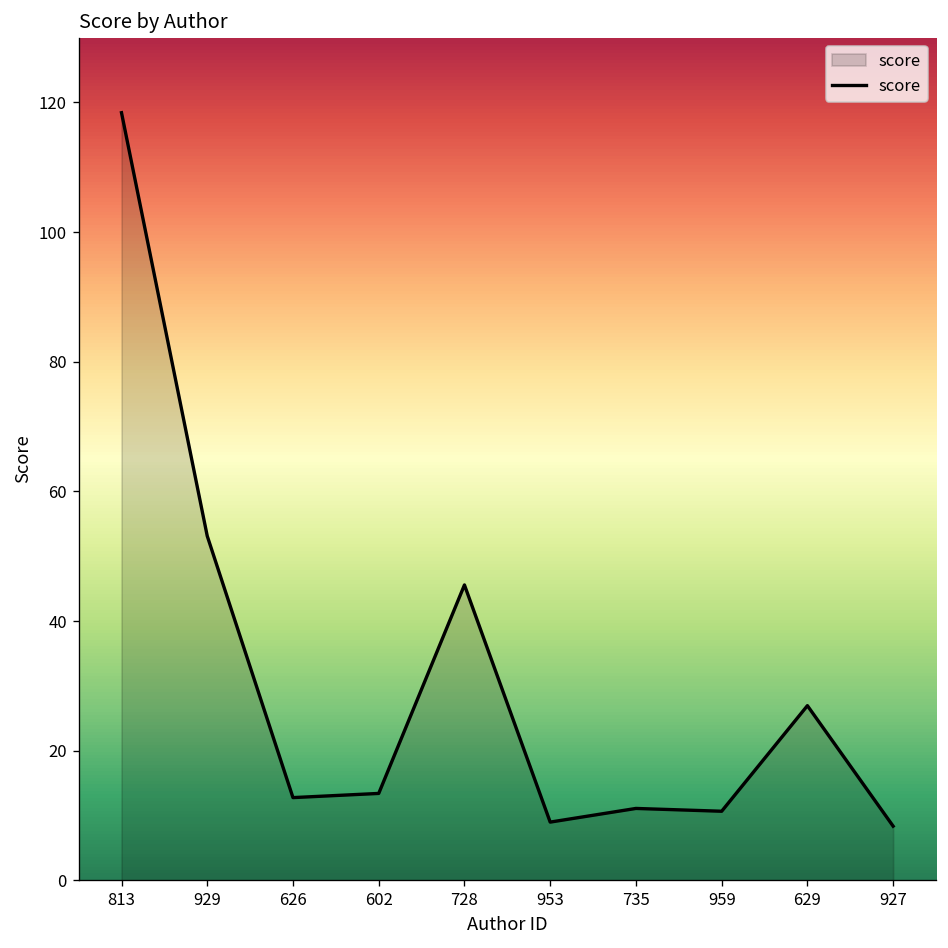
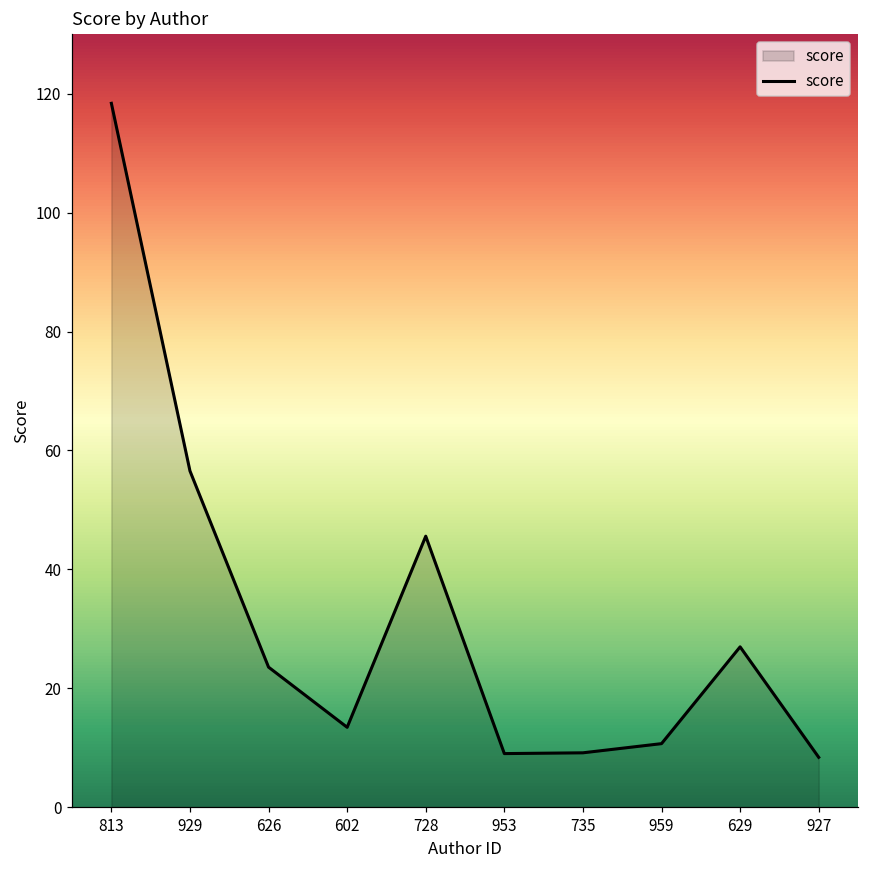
929: 53 -> 57
626: 13 -> 24
735: 11 -> 9
